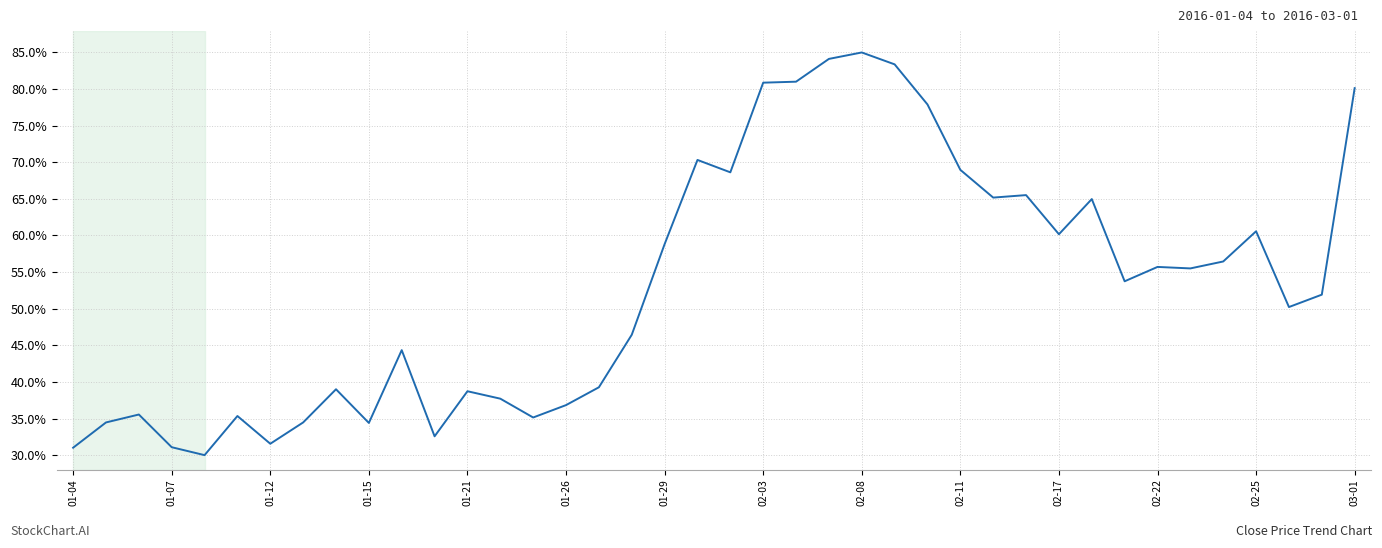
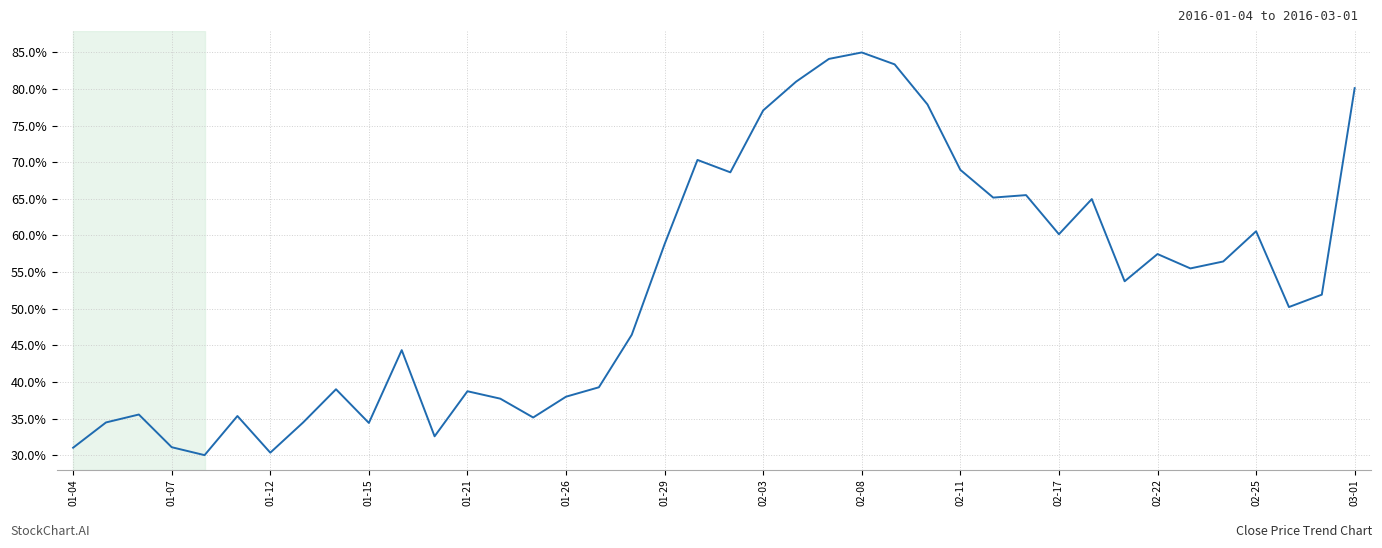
01-12: 32% -> 30%
01-26: 37% -> 38%
02-03: 81% -> 77%
02-22: 56% -> 57%
